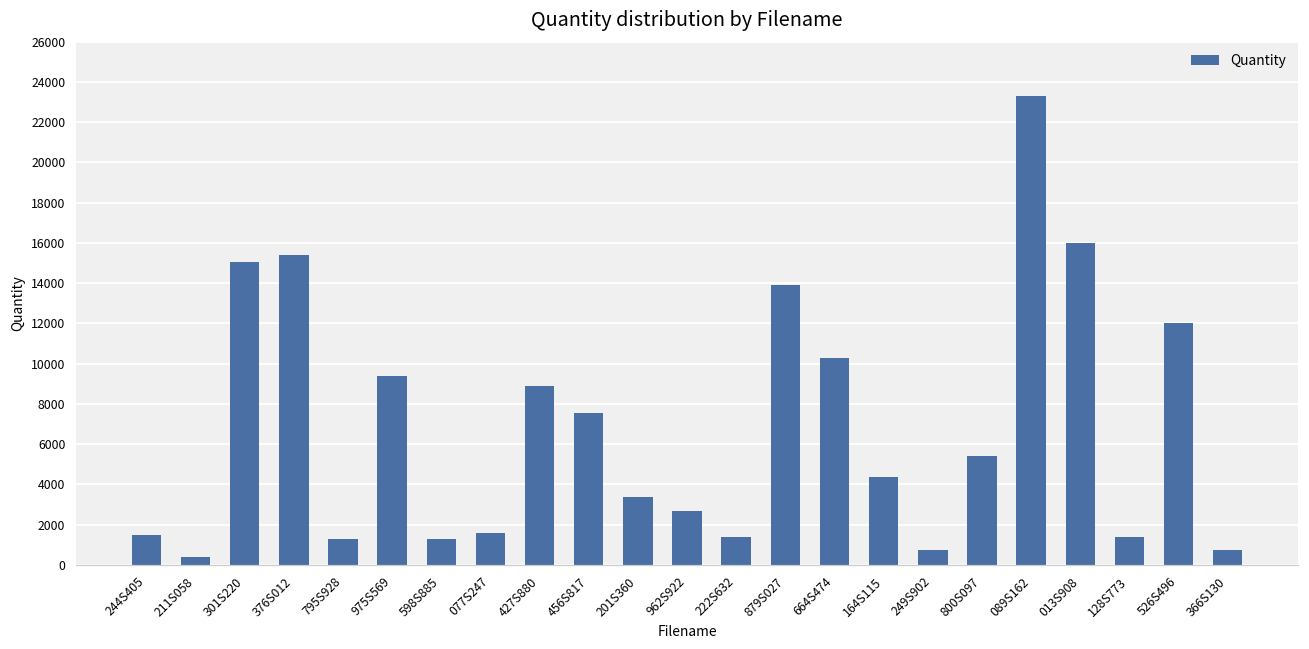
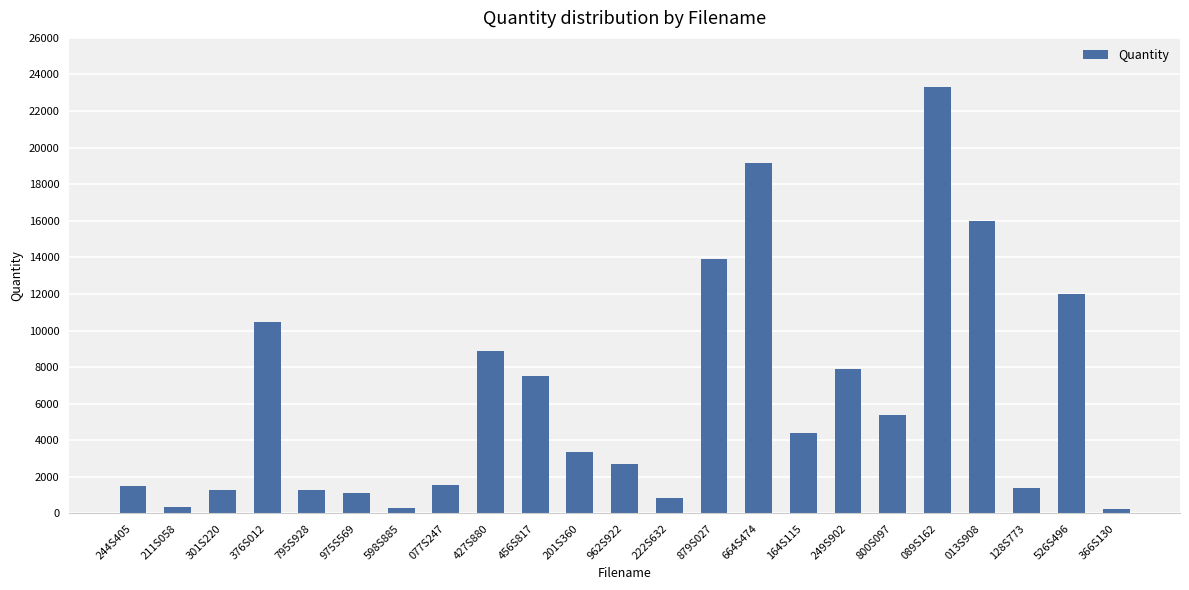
301S220: 15100 -> 1300
376S012: 15400 -> 10500
975S569: 9400 -> 1100
598S885: 1300 -> 300
222S632: 1400 -> 900
664S474: 10300 -> 19200
249S902: 800 -> 7900
366S130: 800 -> 200
